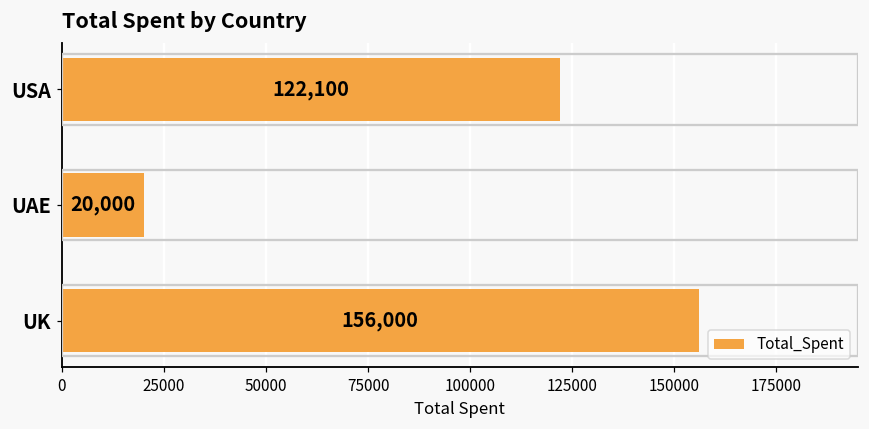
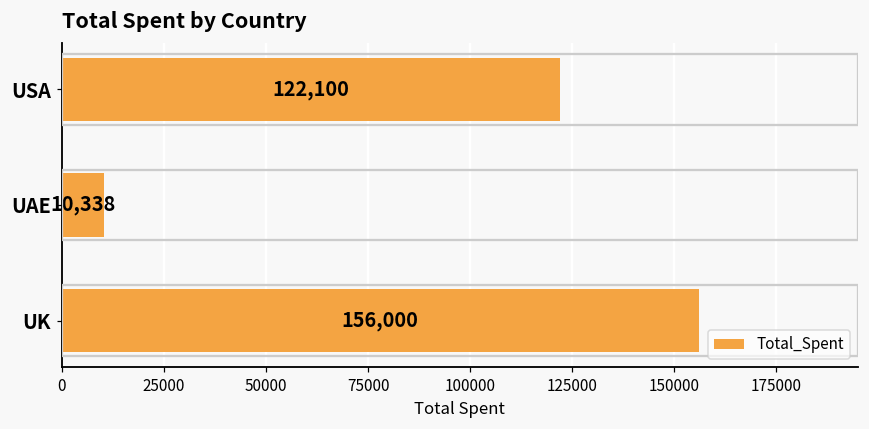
UAE: 20,000 -> 10,338
